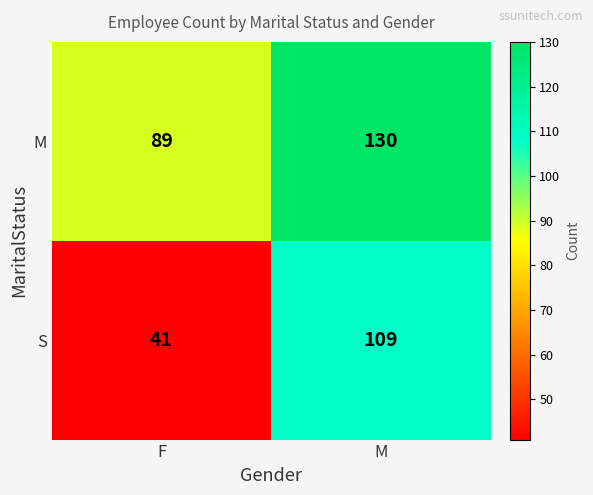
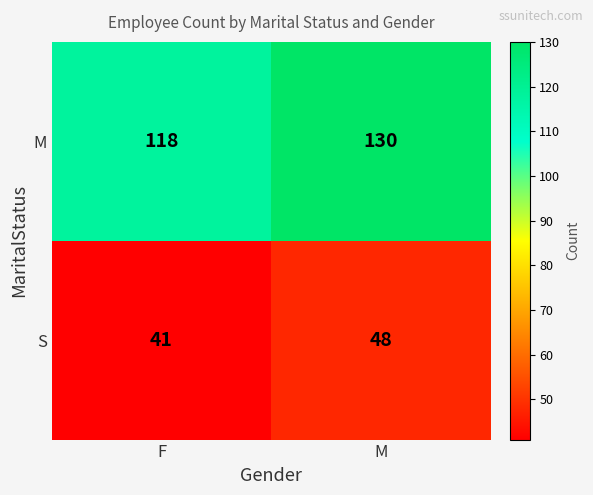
M, F: 89 -> 118
S, M: 109 -> 48
